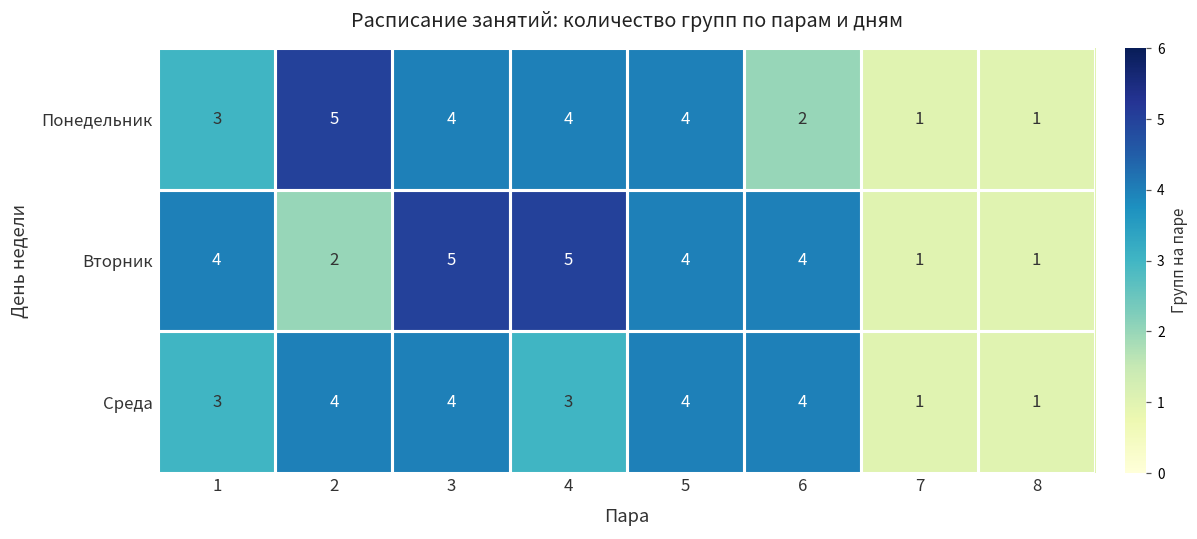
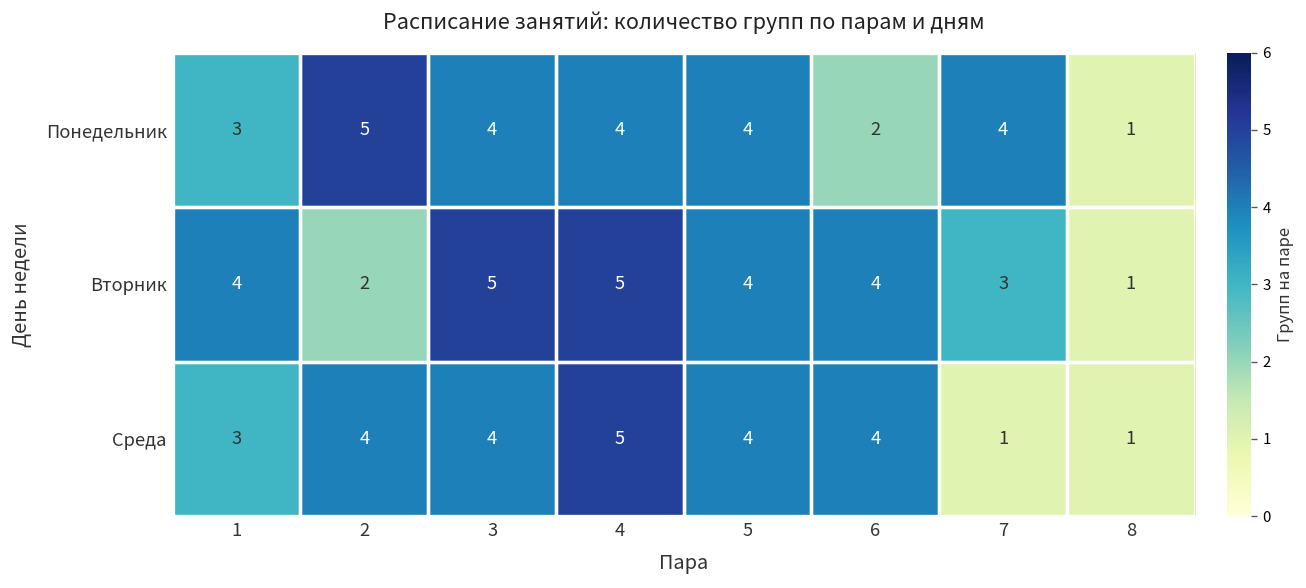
Понедельник, 7: 1 -> 4
Вторник, 7: 1 -> 3
Среда, 4: 3 -> 5
